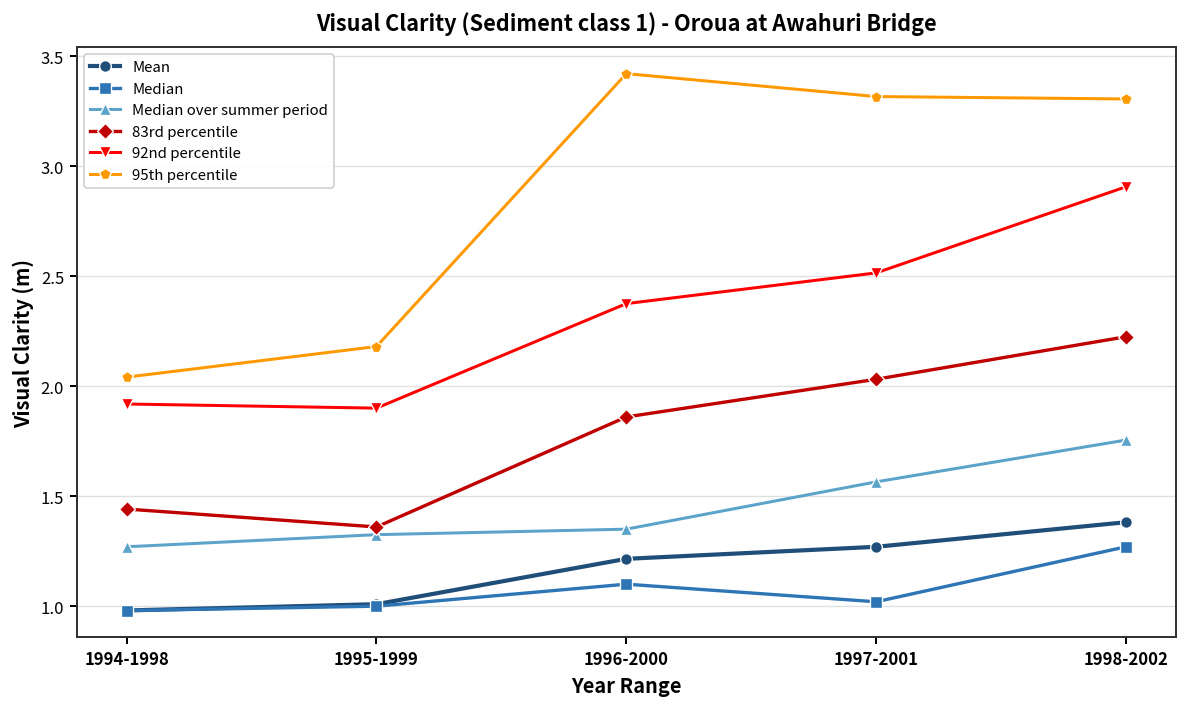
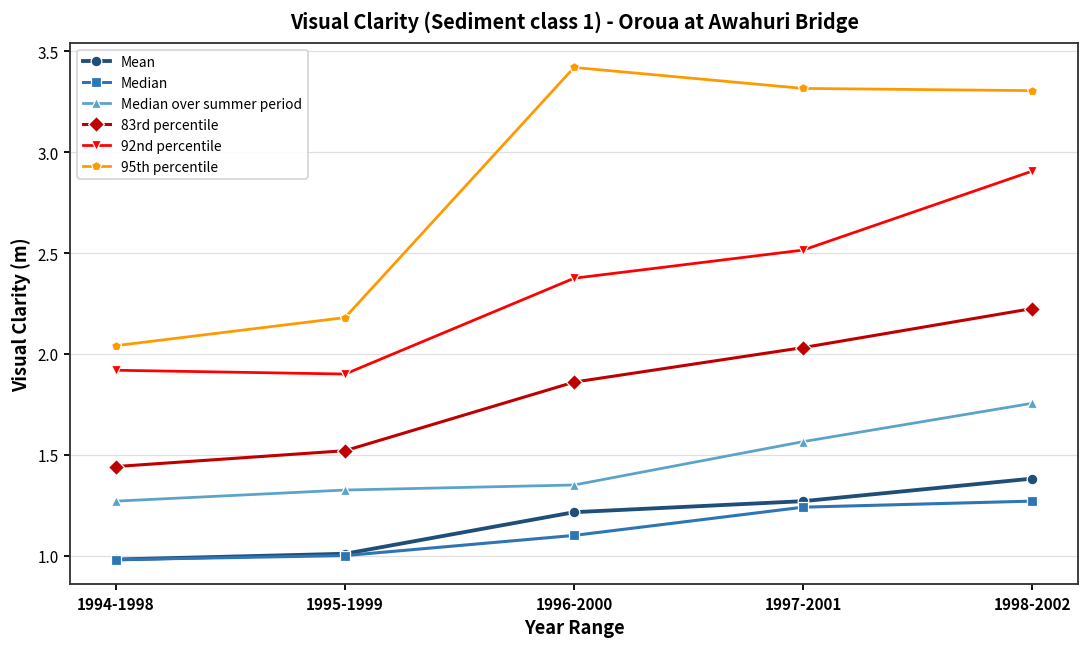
83rd percentile, 1995-1999: 1.36 -> 1.52
Median, 1997-2001: 1.02 -> 1.24
